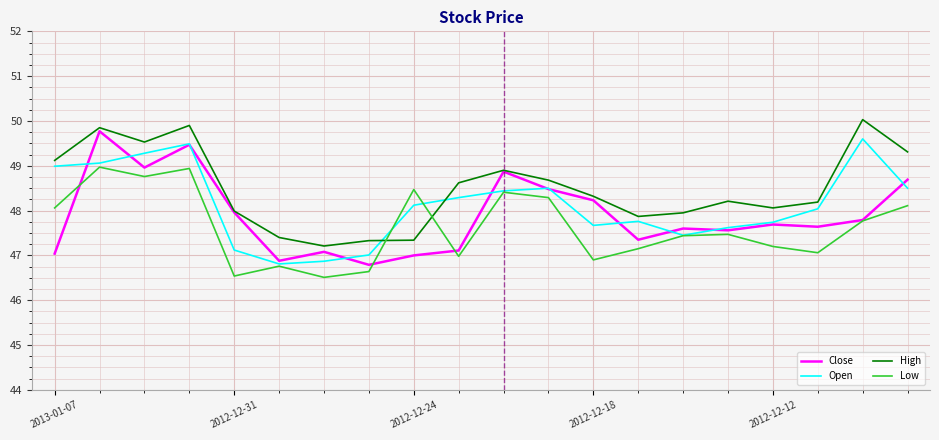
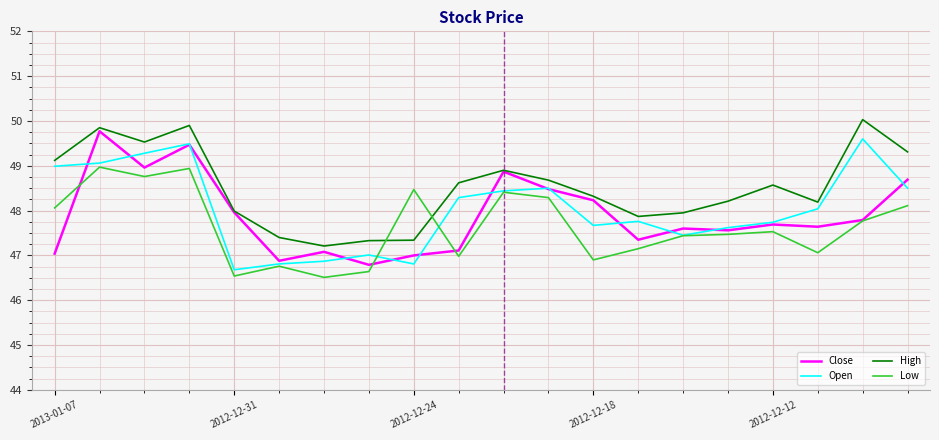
Open, 2012-12-31: 47.1 -> 46.7
Open, 2012-12-24: 48.1 -> 46.8
High, 2012-12-12: 48.1 -> 48.6
Low, 2012-12-12: 47.2 -> 47.5
